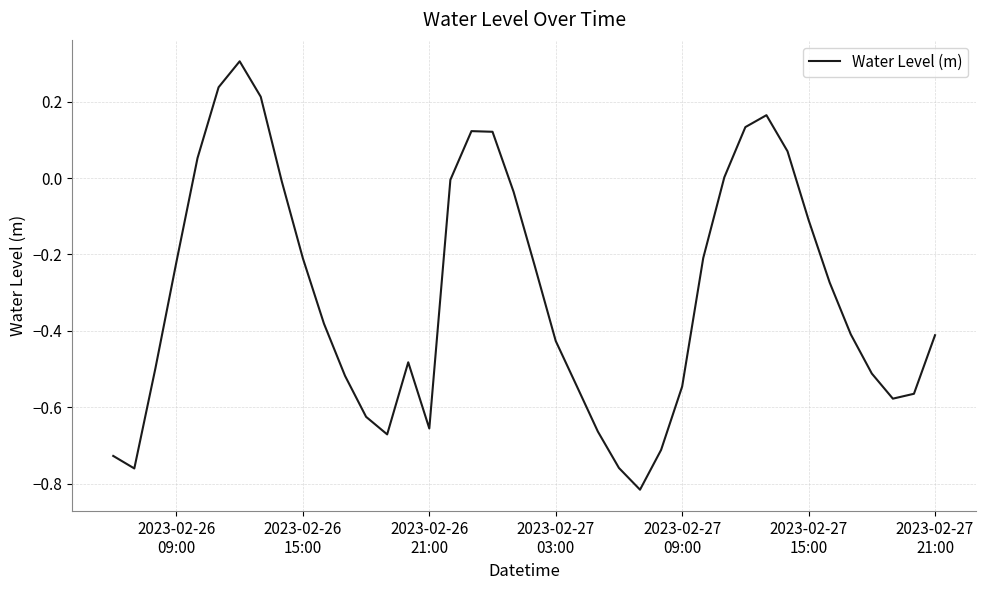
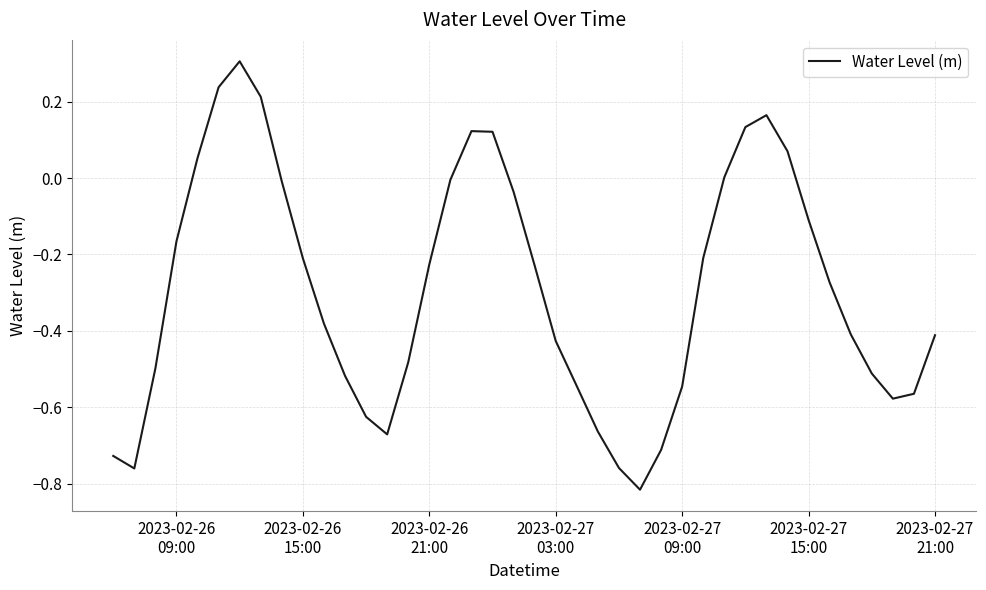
2023-02-26 09:00: -0.22 -> -0.17
2023-02-26 21:00: -0.66 -> -0.23
